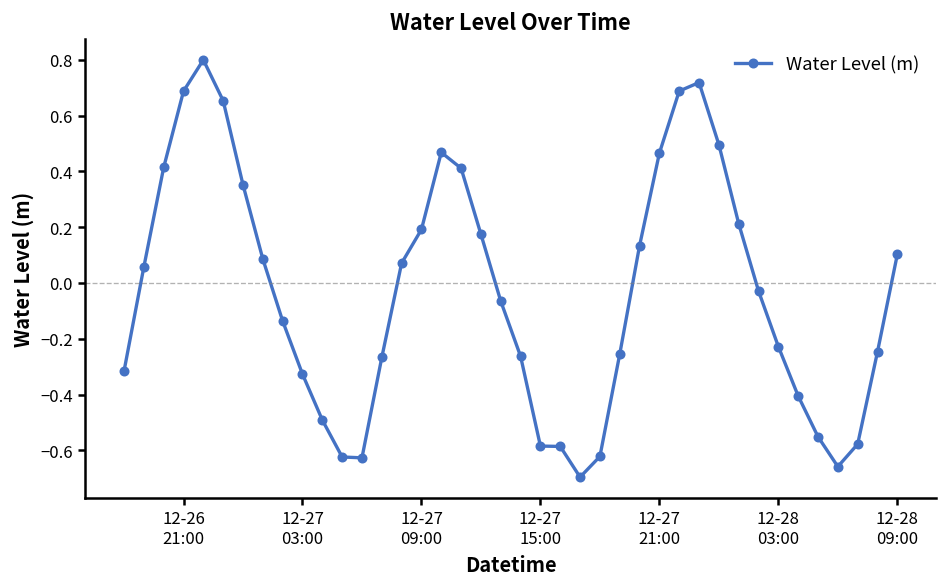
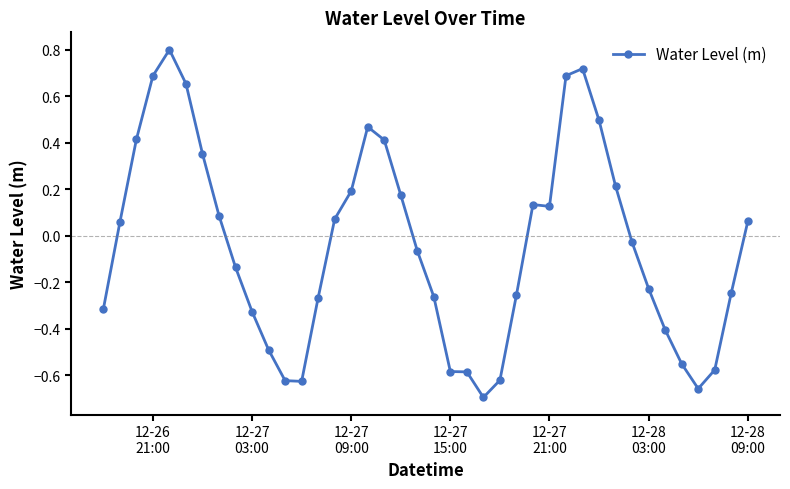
12-27 21:00: 0.47 -> 0.13
12-28 09:00: 0.10 -> 0.06
